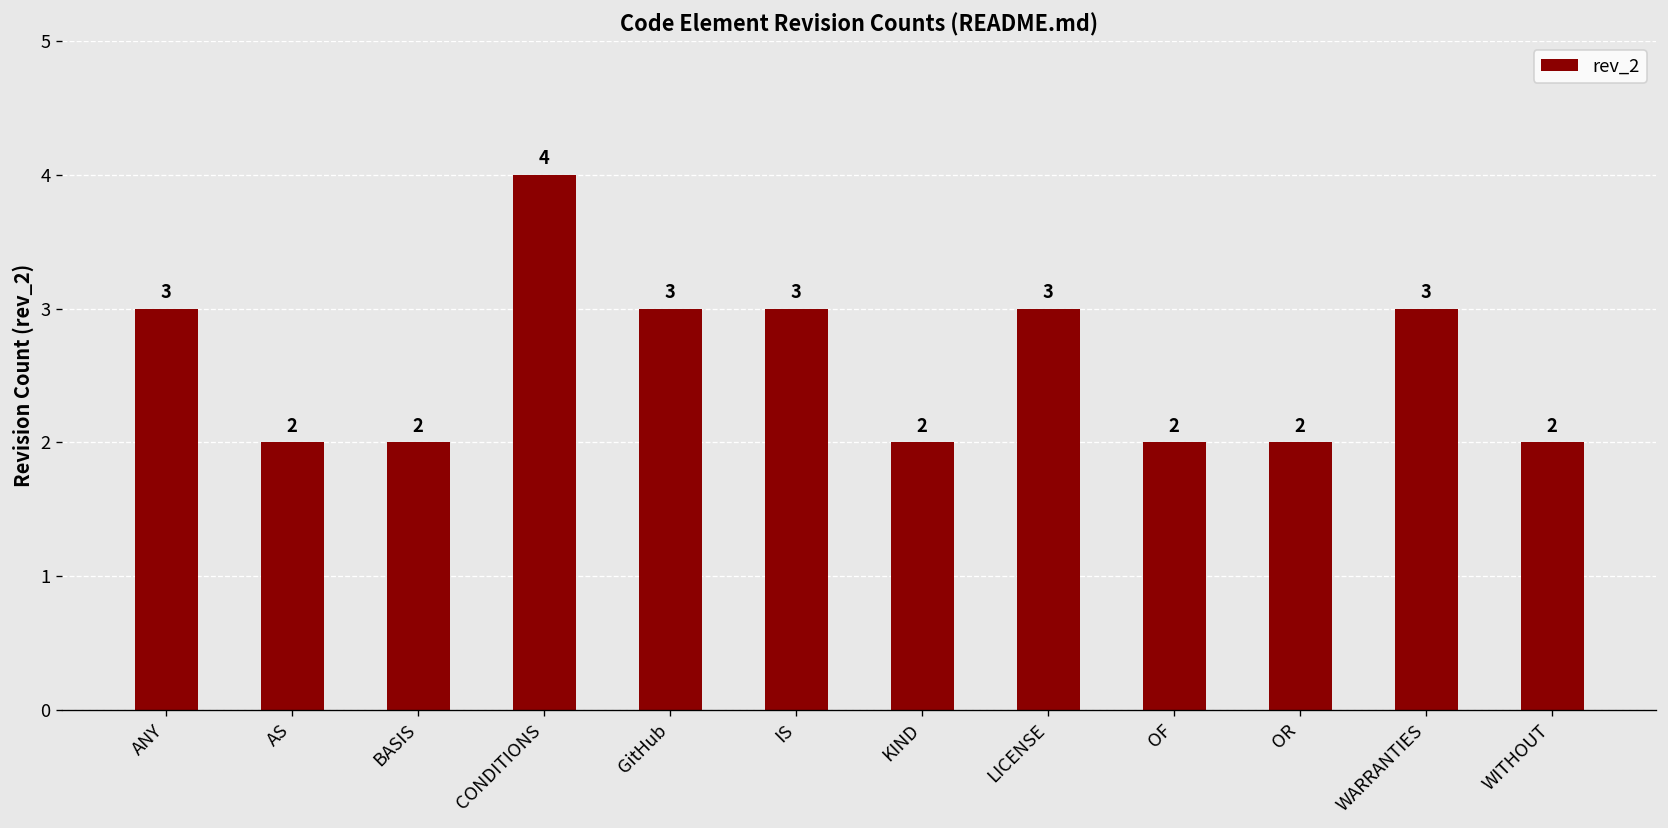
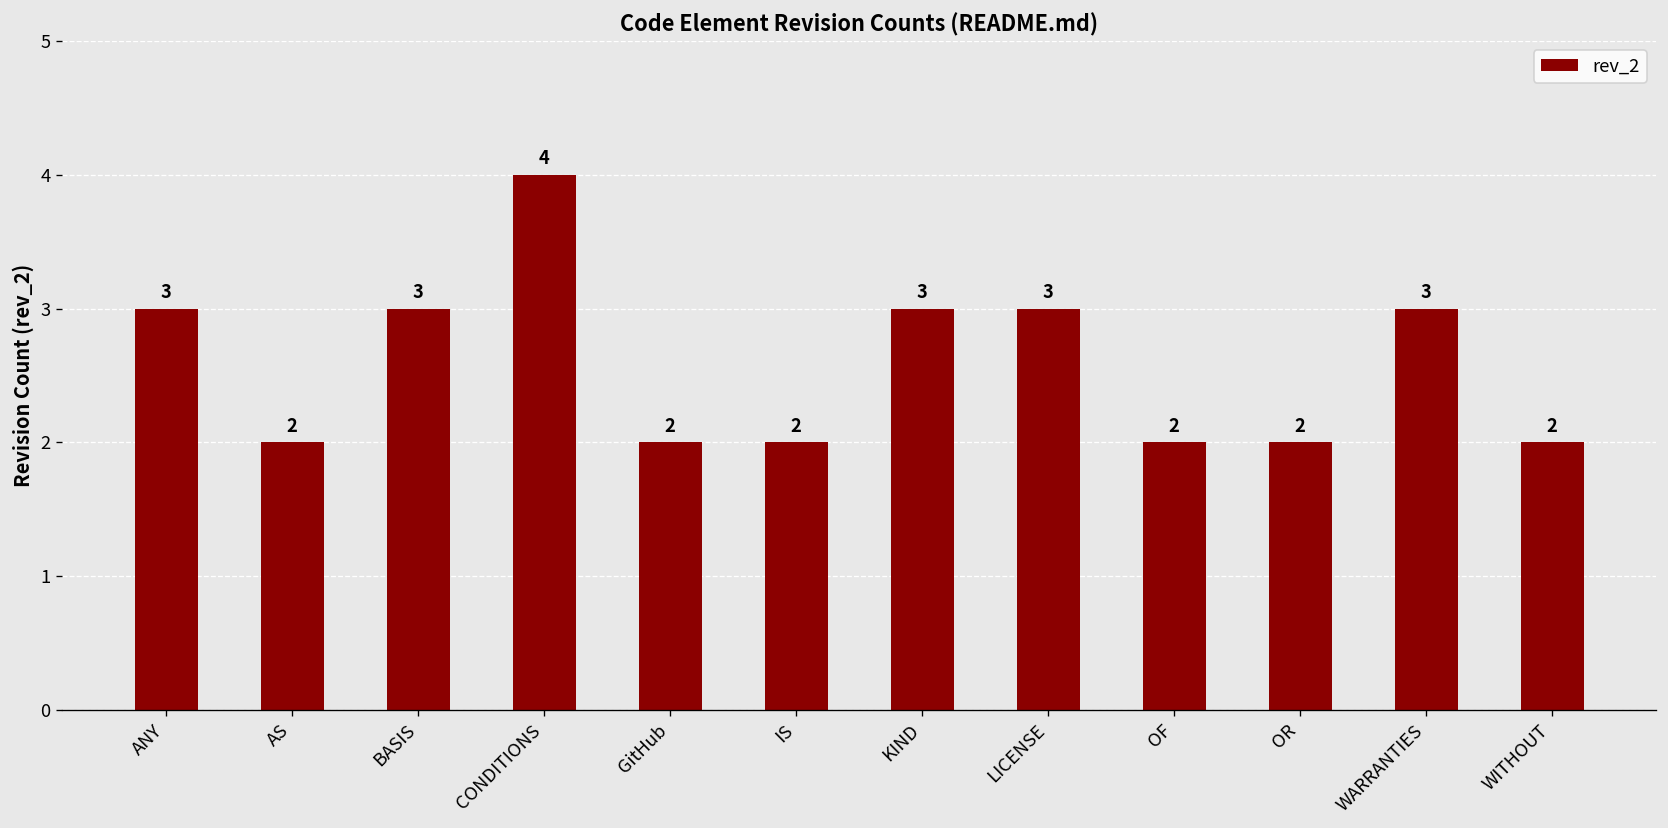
BASIS: 2 -> 3
GitHub: 3 -> 2
IS: 3 -> 2
KIND: 2 -> 3
